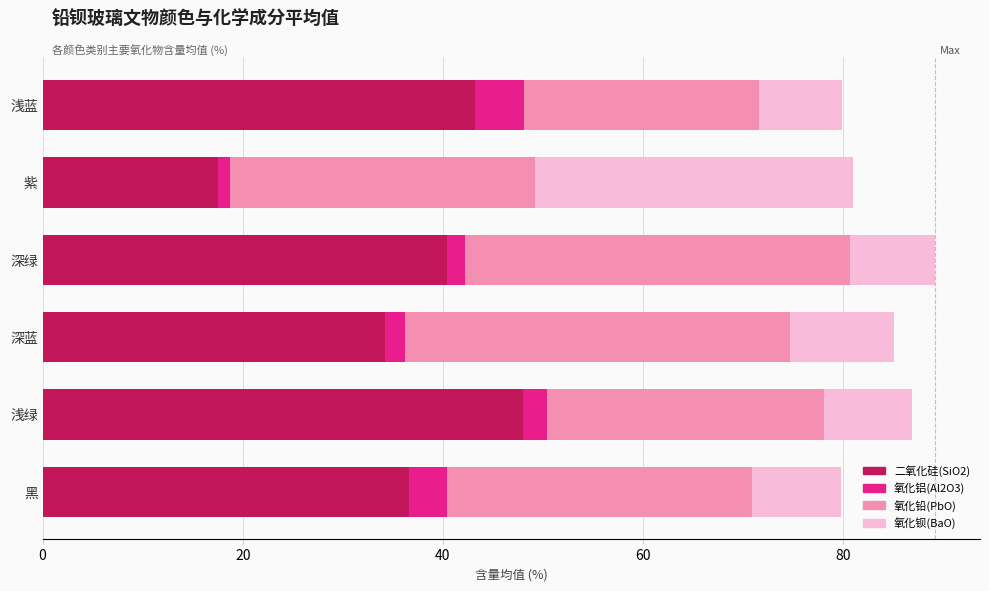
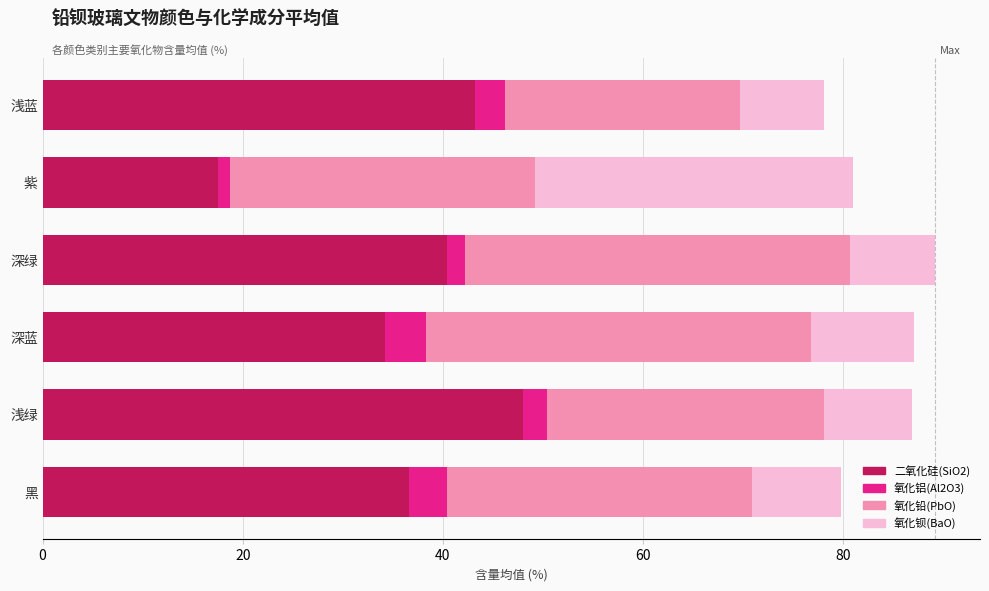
氧化铝(Al2O3), 浅蓝: 4.9 -> 3.0
氧化铝(Al2O3), 深蓝: 2.0 -> 4.1
